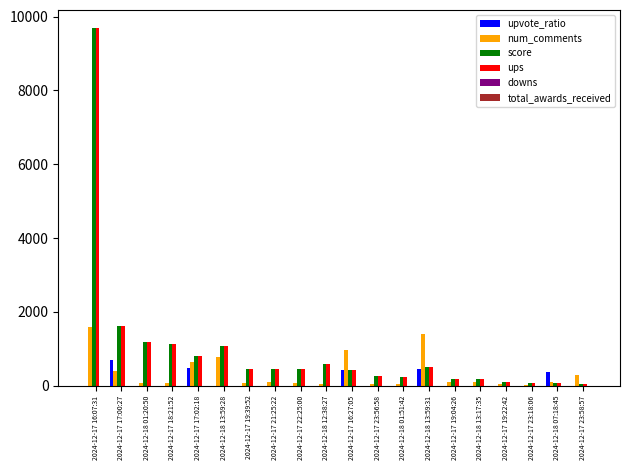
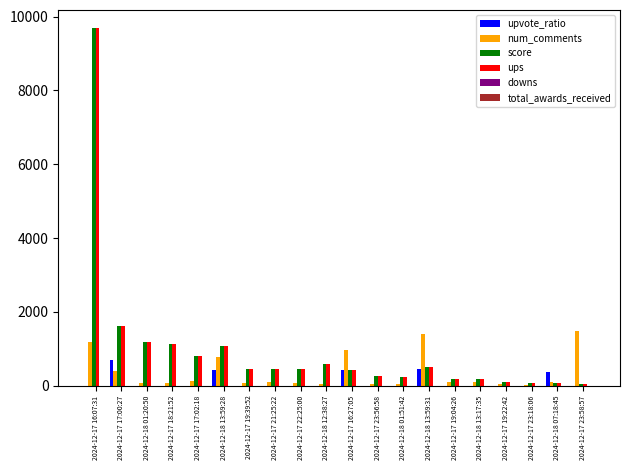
num_comments, 2024-12-17 16:07:31: 1600 -> 1200
upvote_ratio, 2024-12-17 17:02:18: 500 -> 0
num_comments, 2024-12-17 17:02:18: 600 -> 100
upvote_ratio, 2024-12-18 13:59:28: 0 -> 400
num_comments, 2024-12-17 23:58:57: 300 -> 1500
